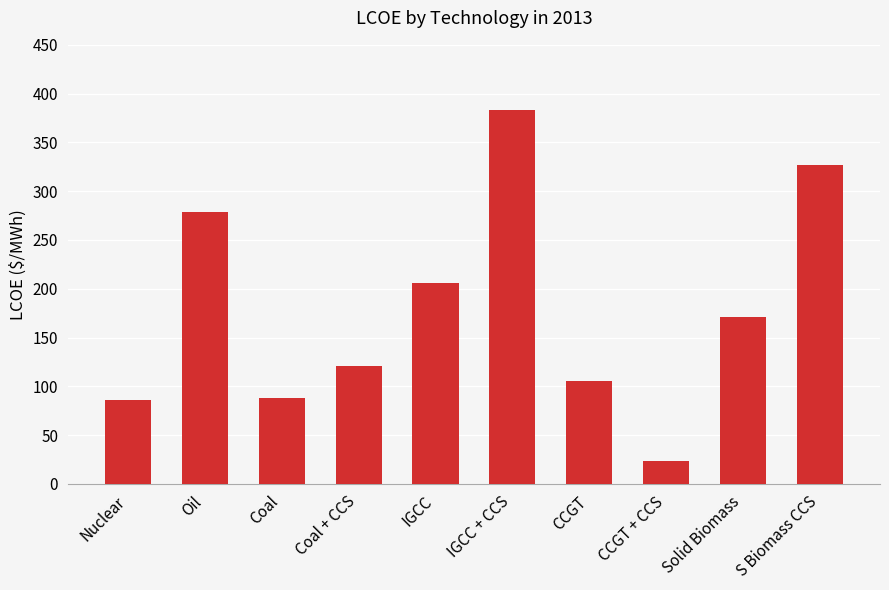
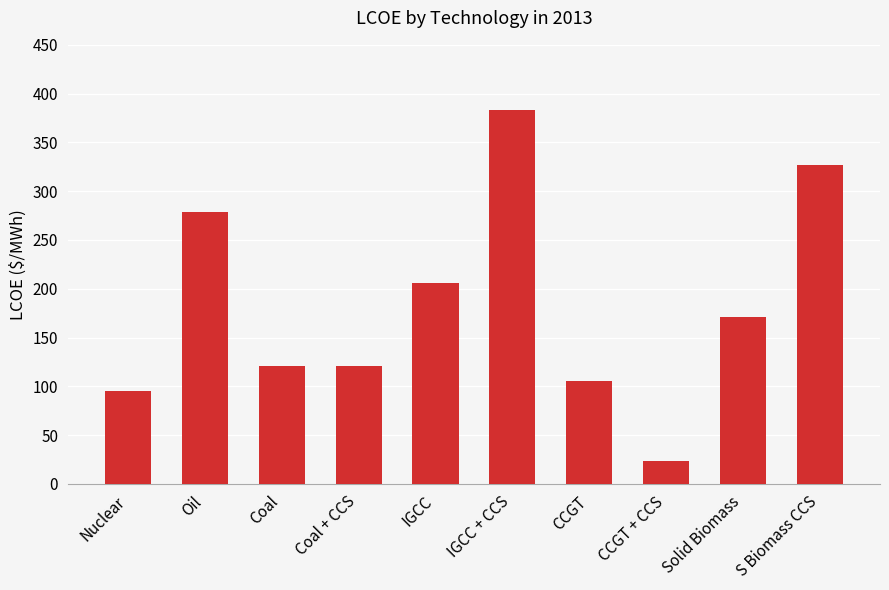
Nuclear: 86 -> 95
Coal: 90 -> 120
